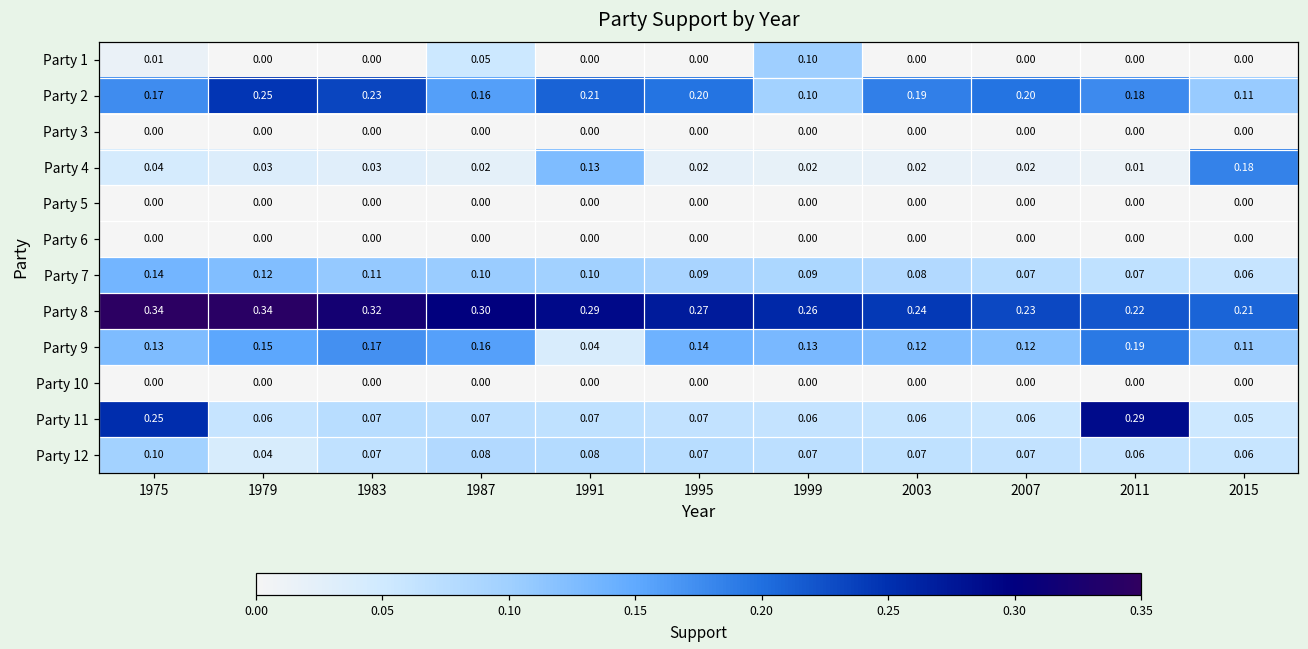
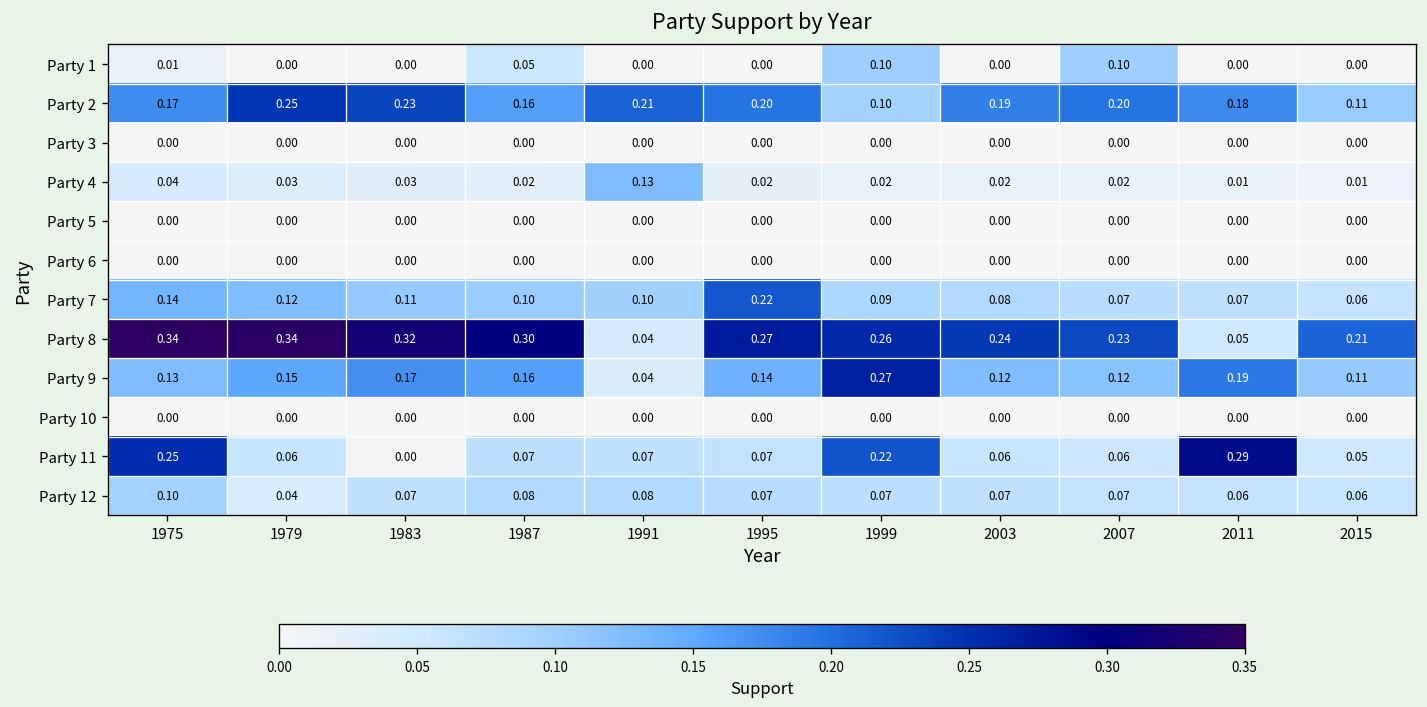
Party 1, 2007: 0.00 -> 0.10
Party 4, 2015: 0.18 -> 0.01
Party 7, 1995: 0.09 -> 0.22
Party 8, 1991: 0.29 -> 0.04
Party 8, 2011: 0.22 -> 0.05
Party 9, 1999: 0.13 -> 0.27
Party 11, 1983: 0.07 -> 0.00
Party 11, 1999: 0.06 -> 0.22
